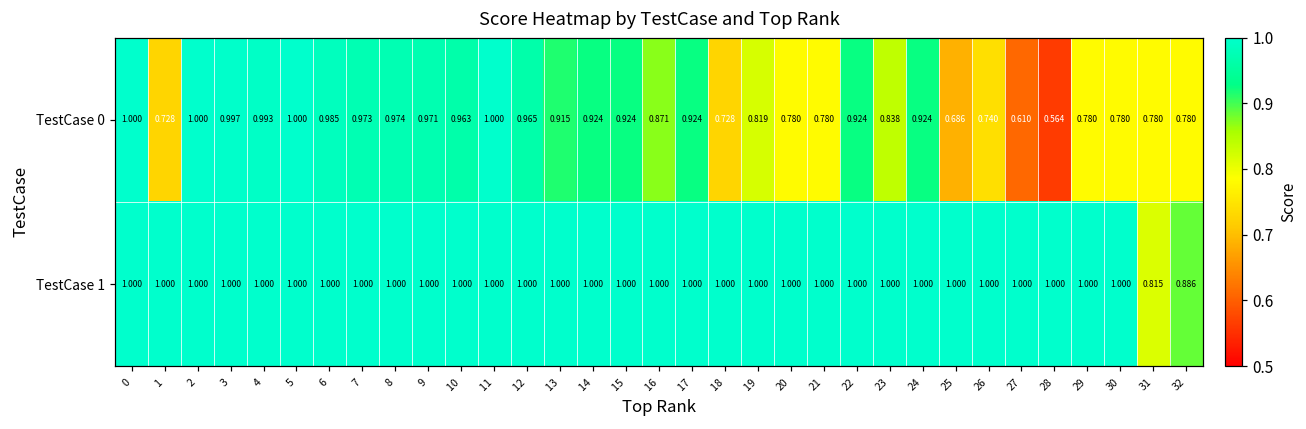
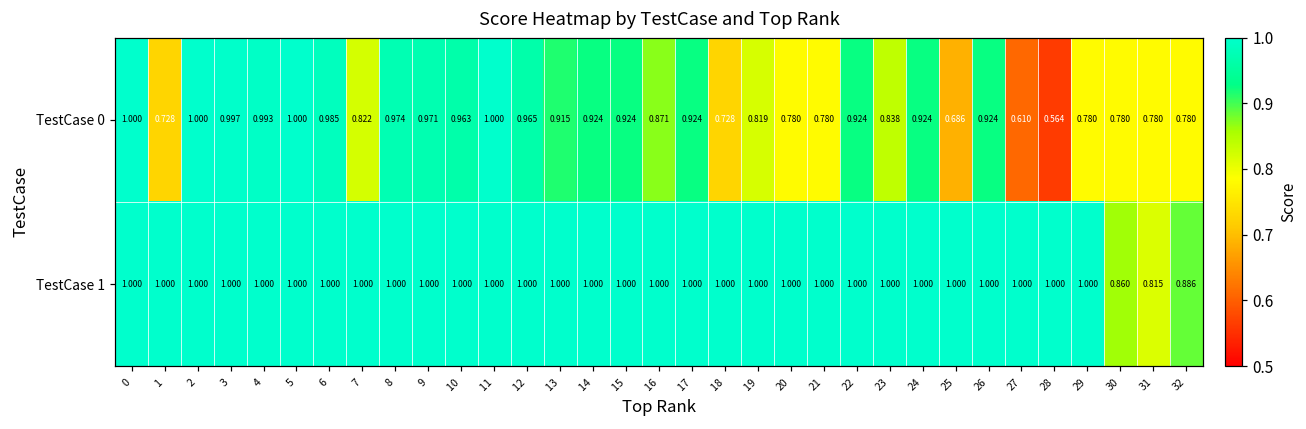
TestCase 0, 7: 0.973 -> 0.822
TestCase 0, 26: 0.740 -> 0.924
TestCase 1, 30: 1.000 -> 0.860
